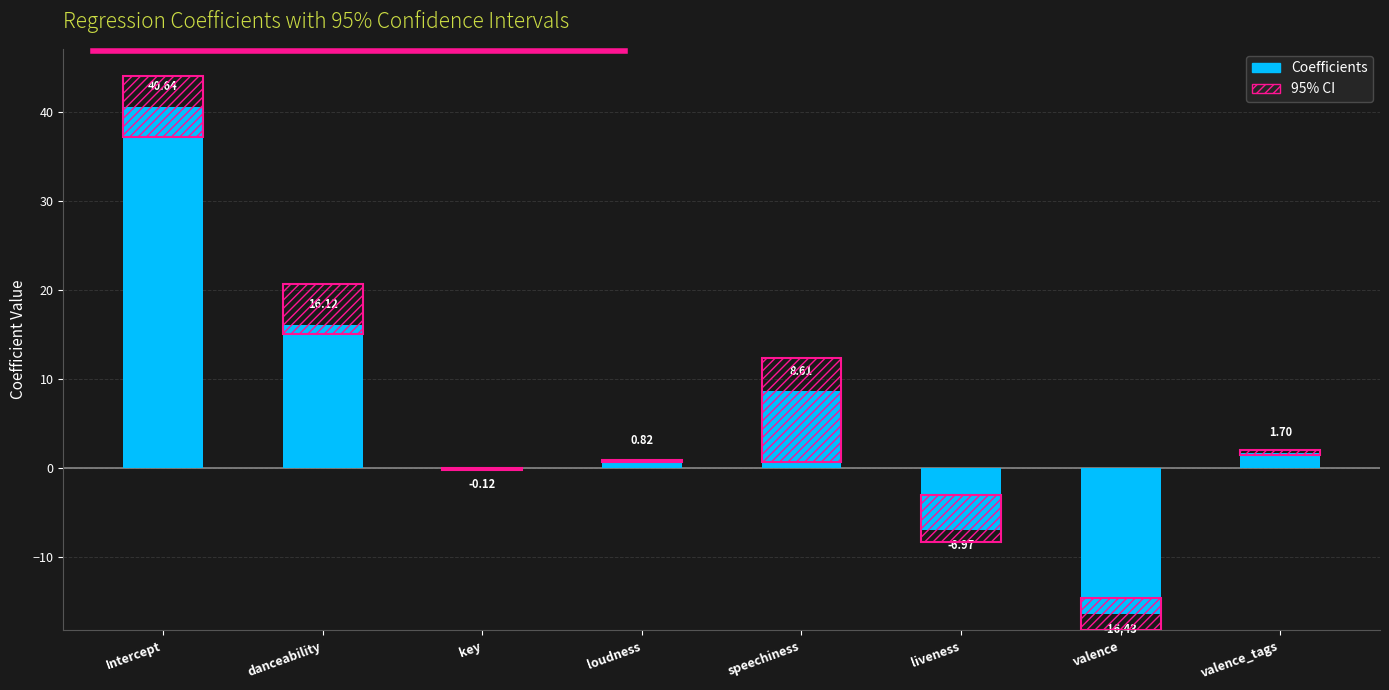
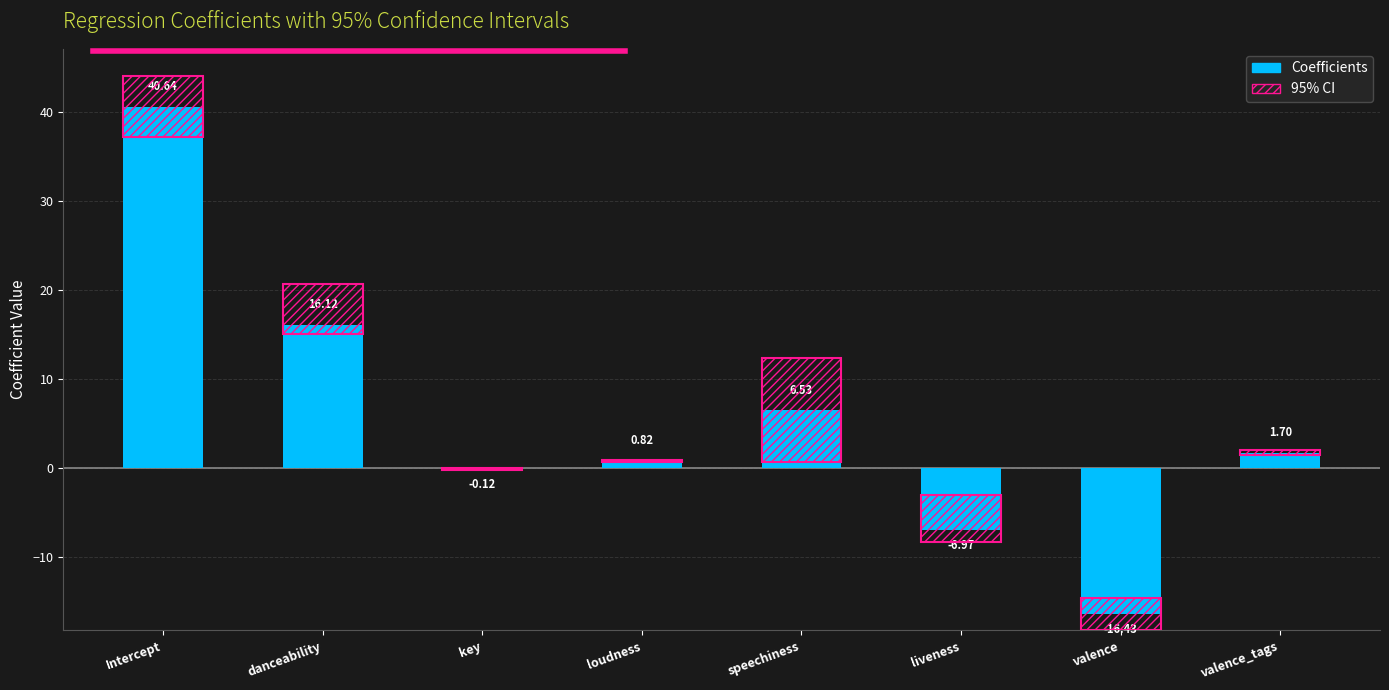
Coefficients, speechiness: 8.61 -> 6.53
